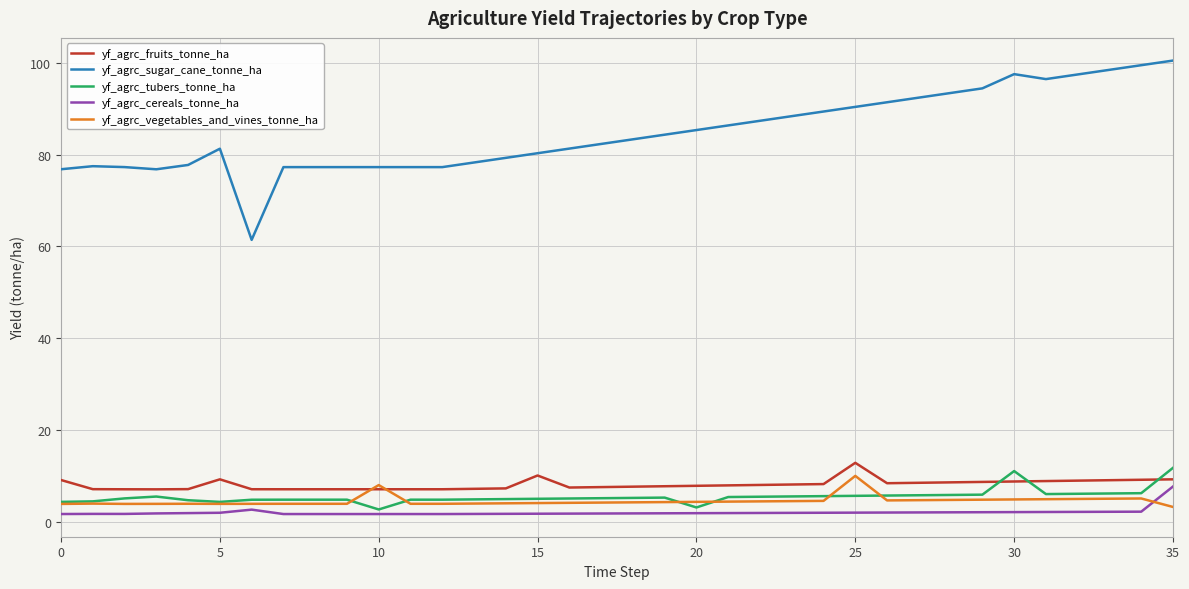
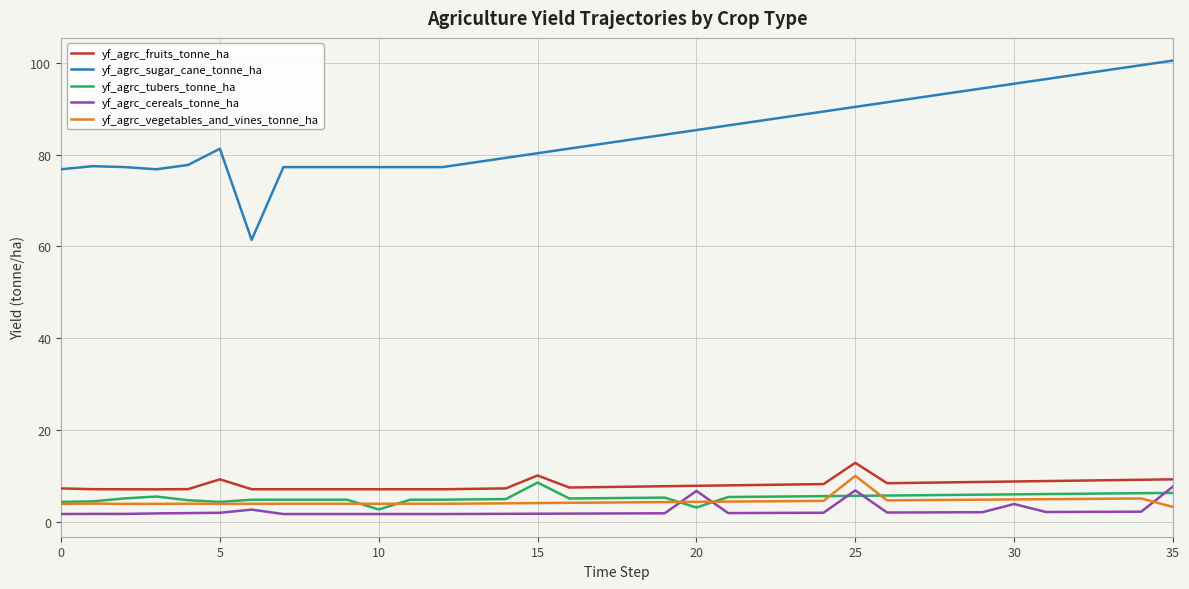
yf_agrc_fruits_tonne_ha, 0: 9 -> 7
yf_agrc_vegetables_and_vines_tonne_ha, 10: 8 -> 4
yf_agrc_tubers_tonne_ha, 15: 5 -> 9
yf_agrc_cereals_tonne_ha, 20: 2 -> 7
yf_agrc_cereals_tonne_ha, 25: 2 -> 7
yf_agrc_sugar_cane_tonne_ha, 30: 97 -> 95
yf_agrc_tubers_tonne_ha, 30: 11 -> 6
yf_agrc_cereals_tonne_ha, 30: 2 -> 4
yf_agrc_tubers_tonne_ha, 35: 12 -> 6
